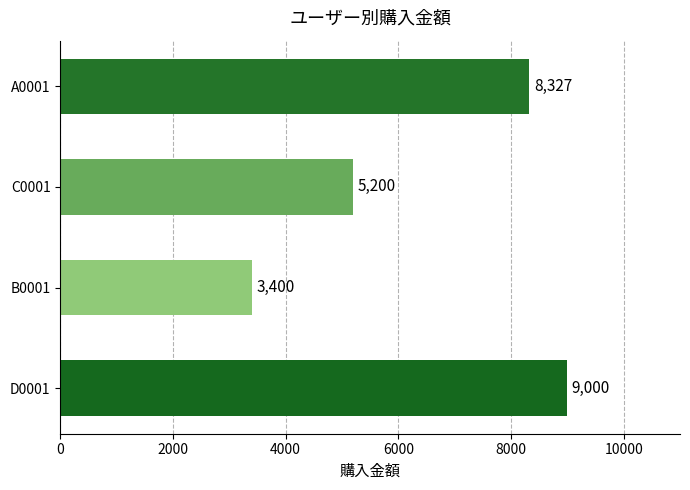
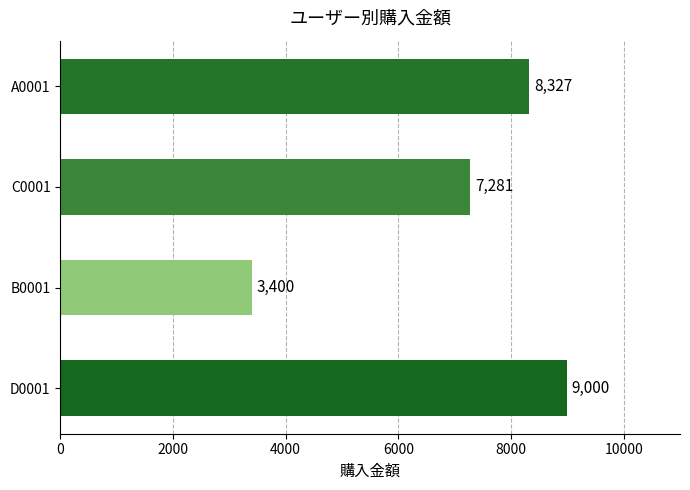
C0001: 5,200 -> 7,281
